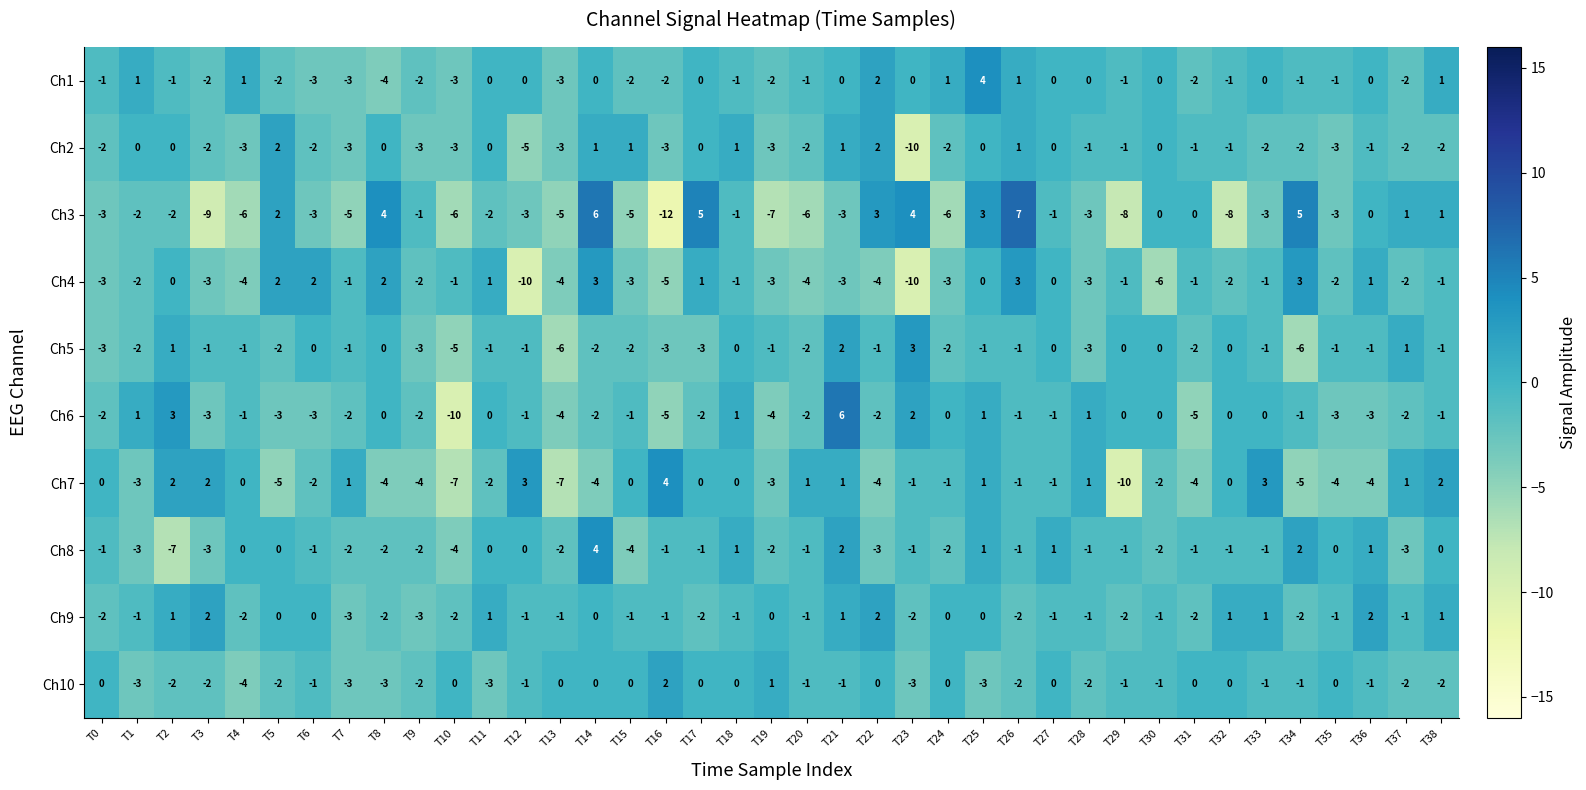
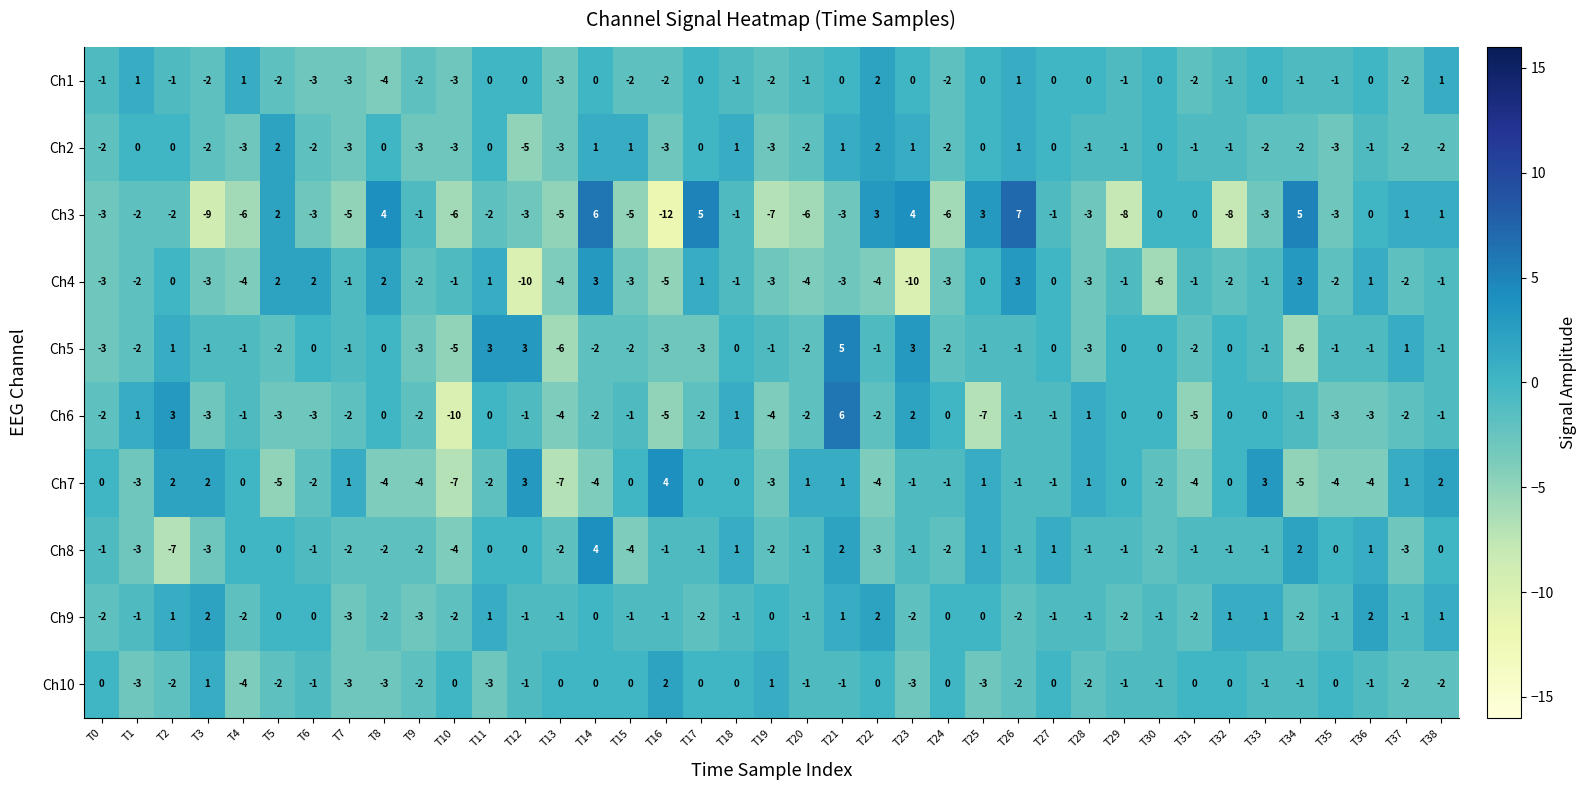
Ch1, T24: 1 -> -2
Ch1, T25: 4 -> 0
Ch2, T23: -10 -> 1
Ch5, T11: -1 -> 3
Ch5, T12: -1 -> 3
Ch5, T21: 2 -> 5
Ch6, T25: 1 -> -7
Ch7, T29: -10 -> 0
Ch10, T3: -2 -> 1
